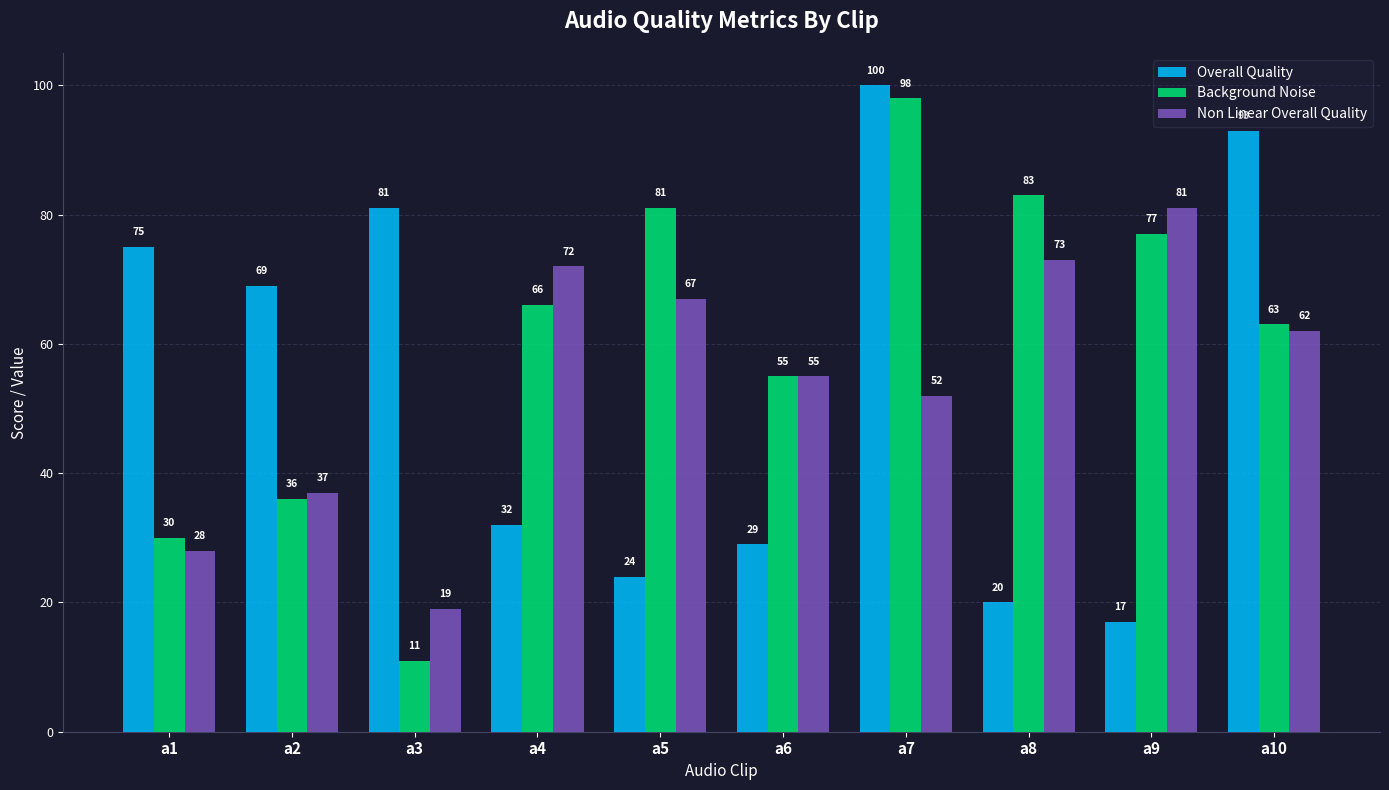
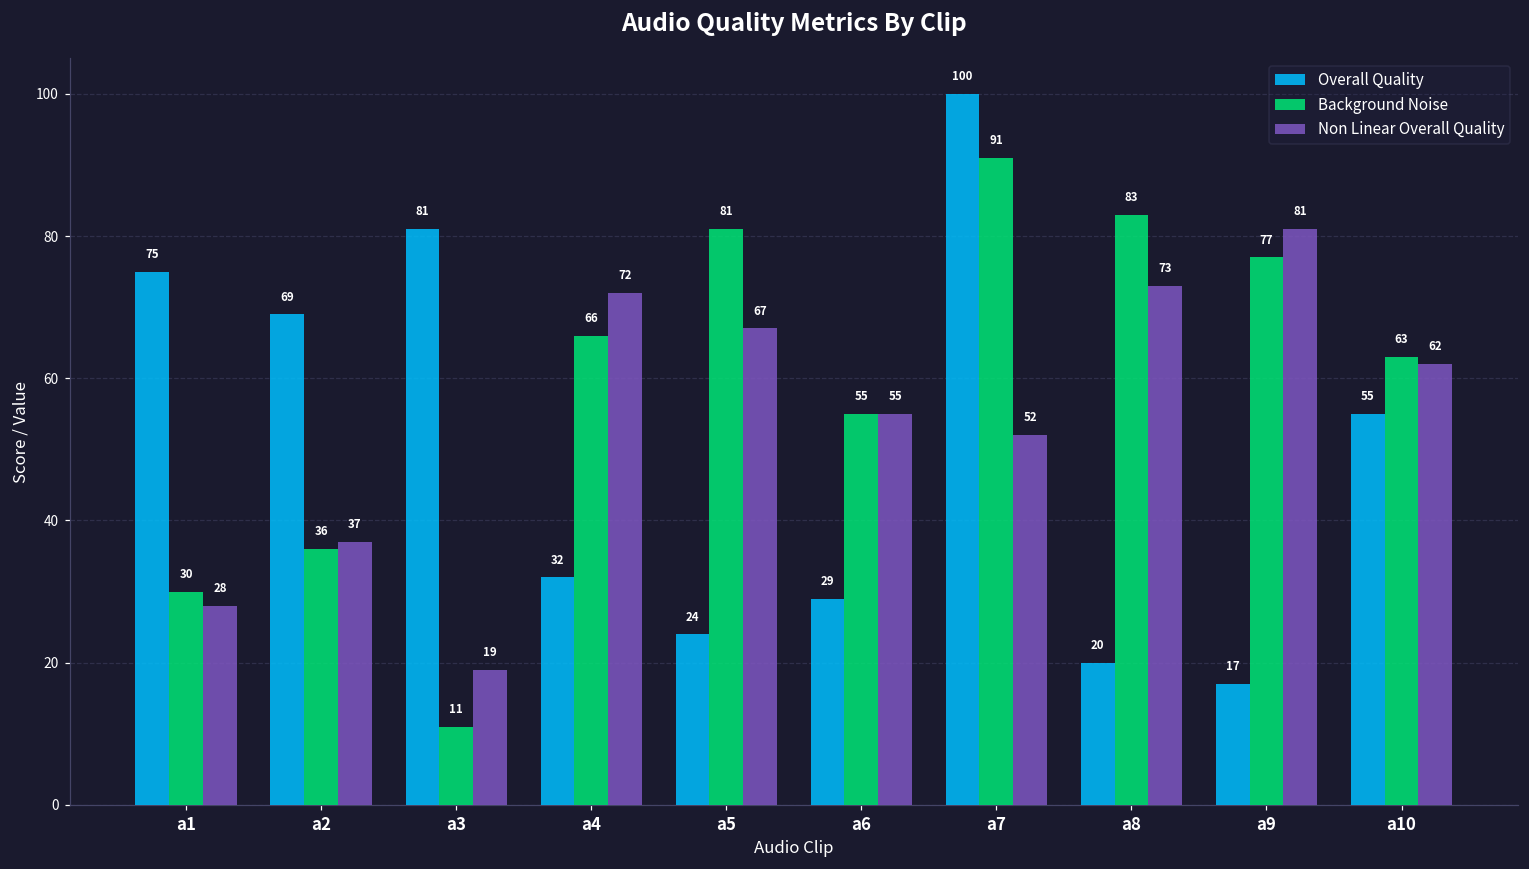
Background Noise, a7: 98 -> 91
Overall Quality, a10: 93 -> 55
